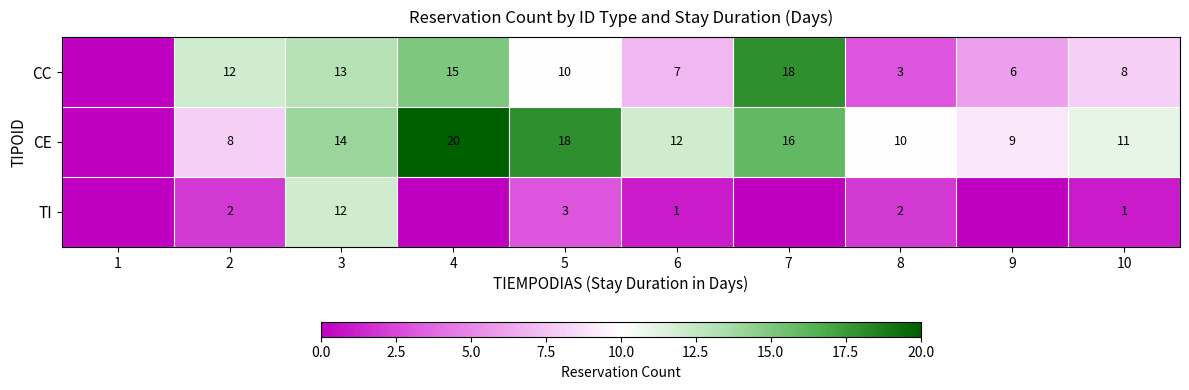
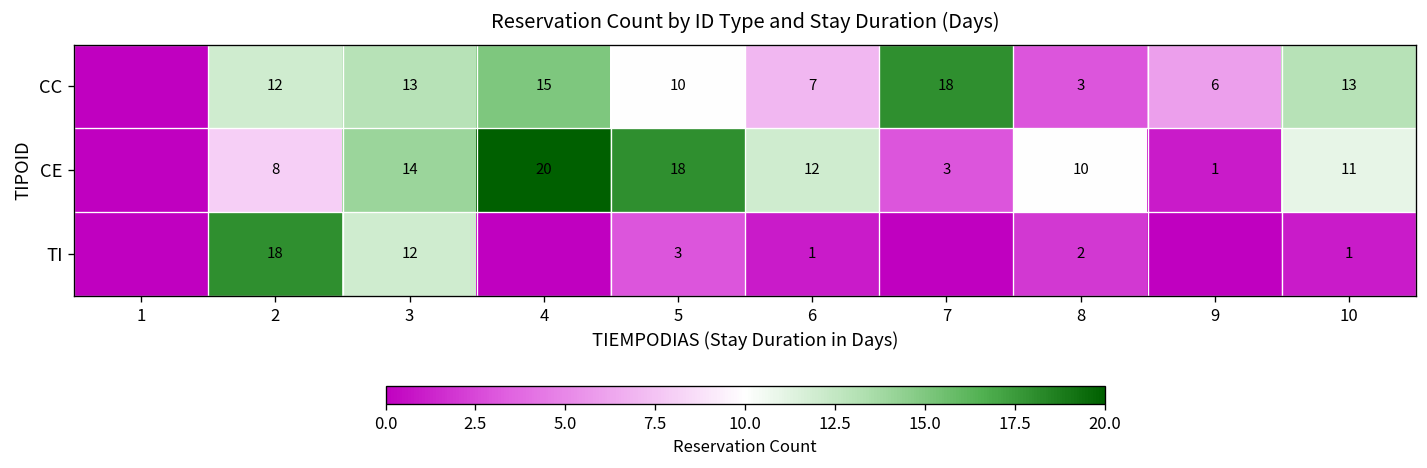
CC, 10: 8 -> 13
CE, 7: 16 -> 3
CE, 9: 9 -> 1
TI, 2: 2 -> 18
